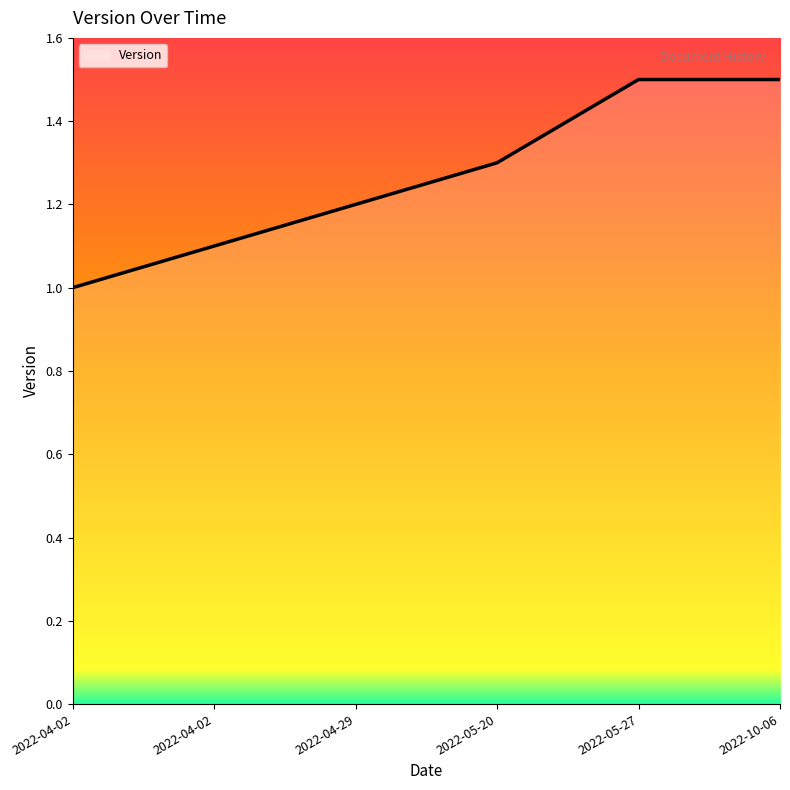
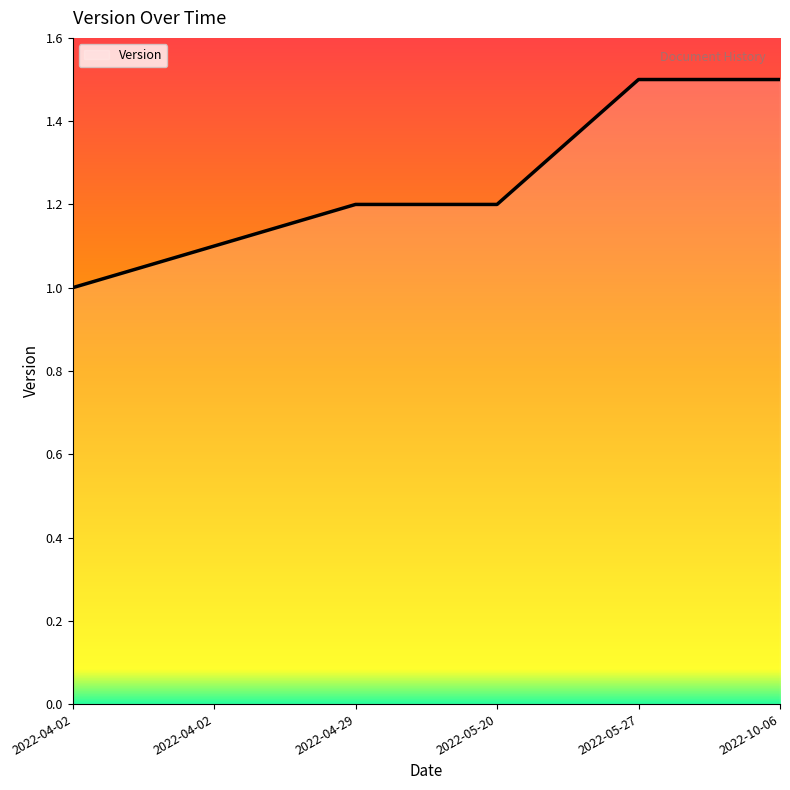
2022-05-20: 1.3 -> 1.2
